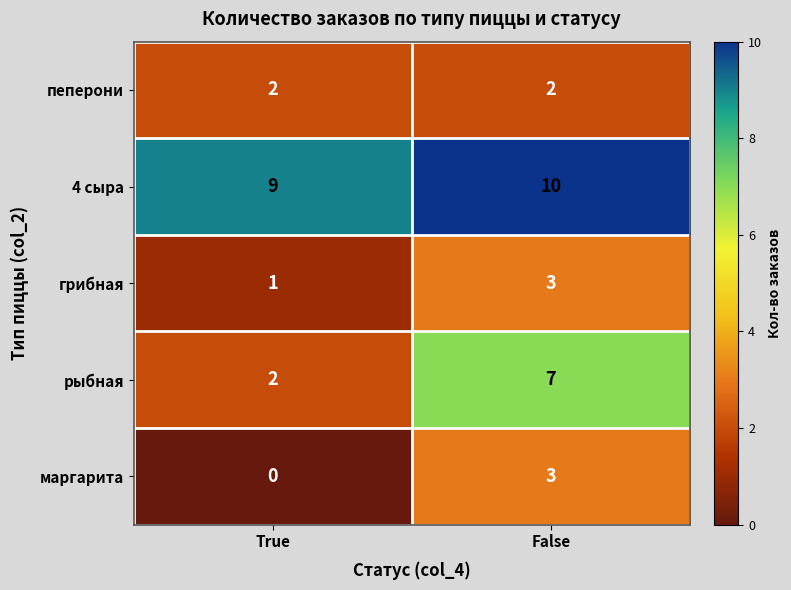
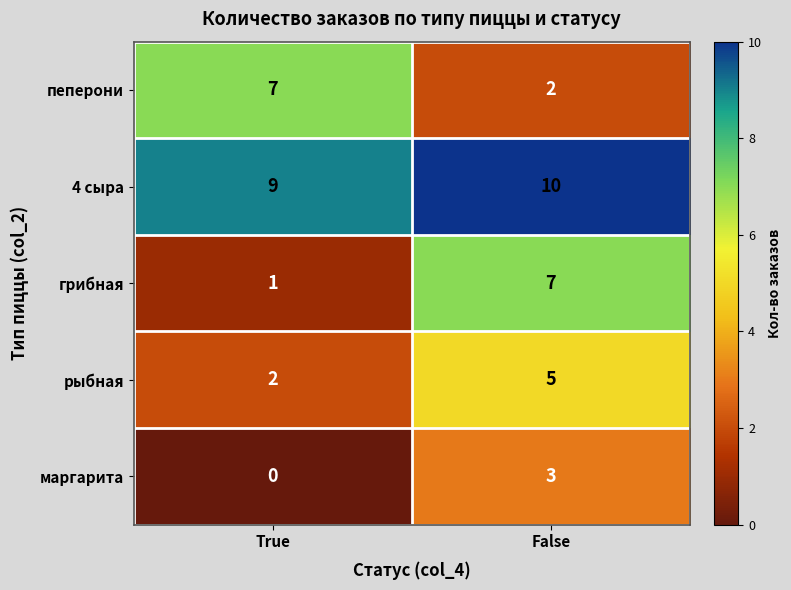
пеперони, True: 2 -> 7
грибная, False: 3 -> 7
рыбная, False: 7 -> 5
